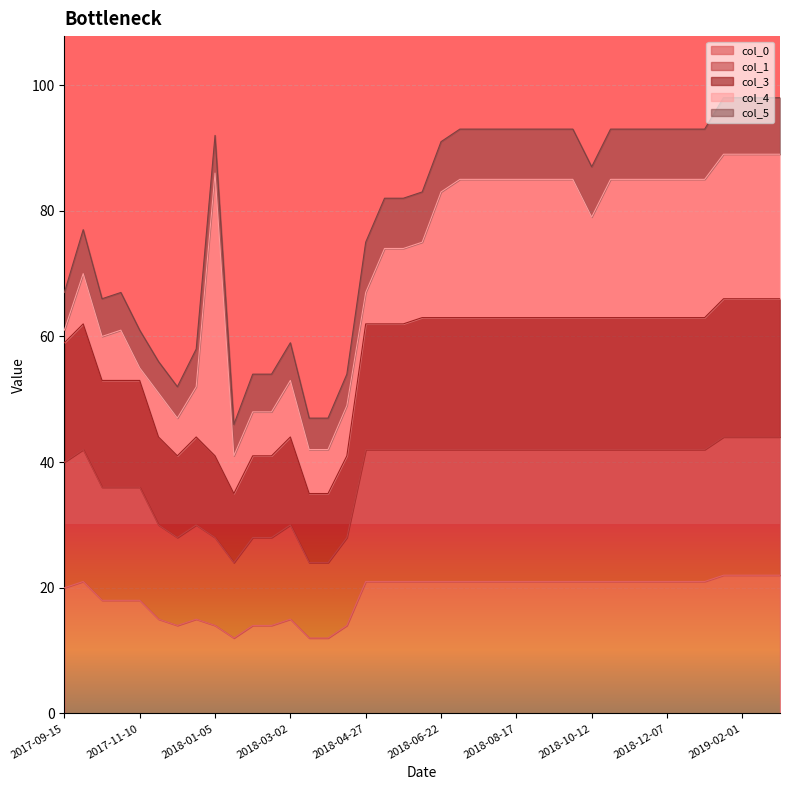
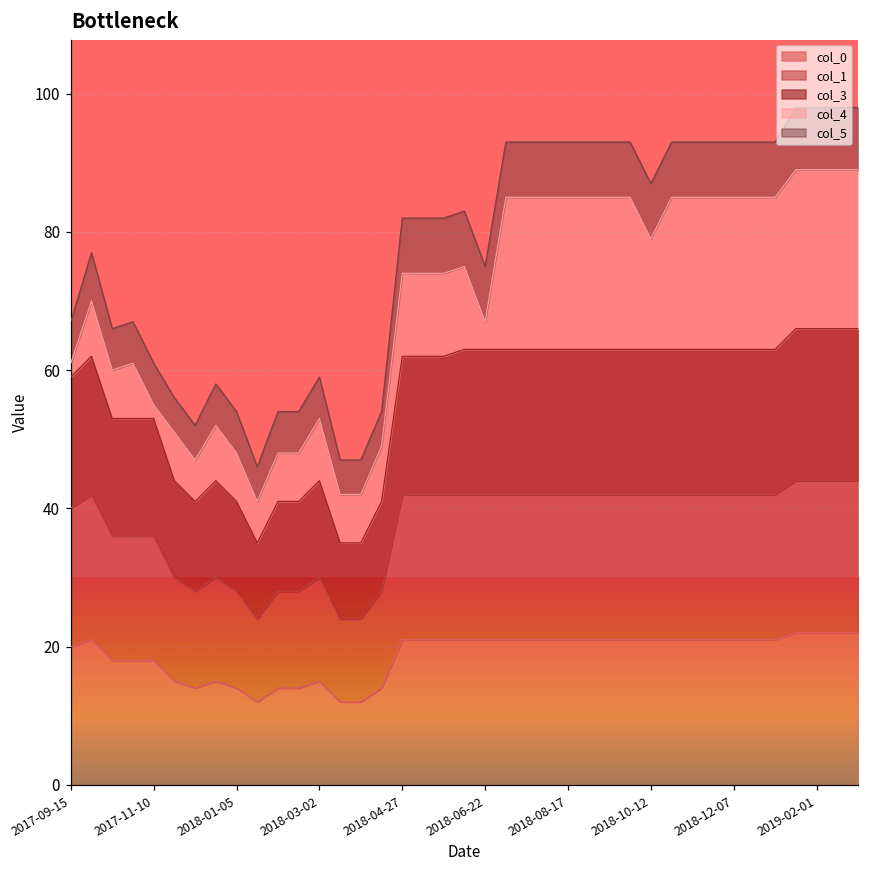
col_4, 2018-01-05: 45 -> 7
col_4, 2018-04-27: 5 -> 12
col_4, 2018-06-22: 20 -> 4
